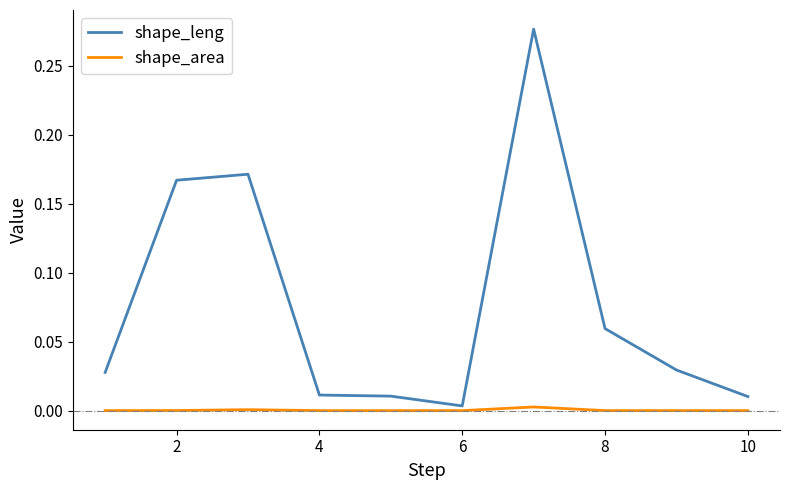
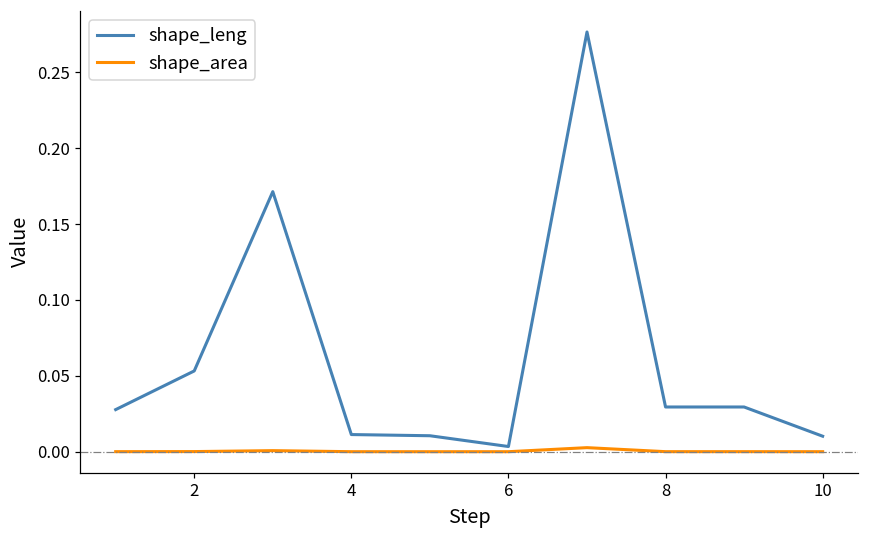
shape_leng, 2: 0.167 -> 0.053
shape_leng, 8: 0.059 -> 0.029
